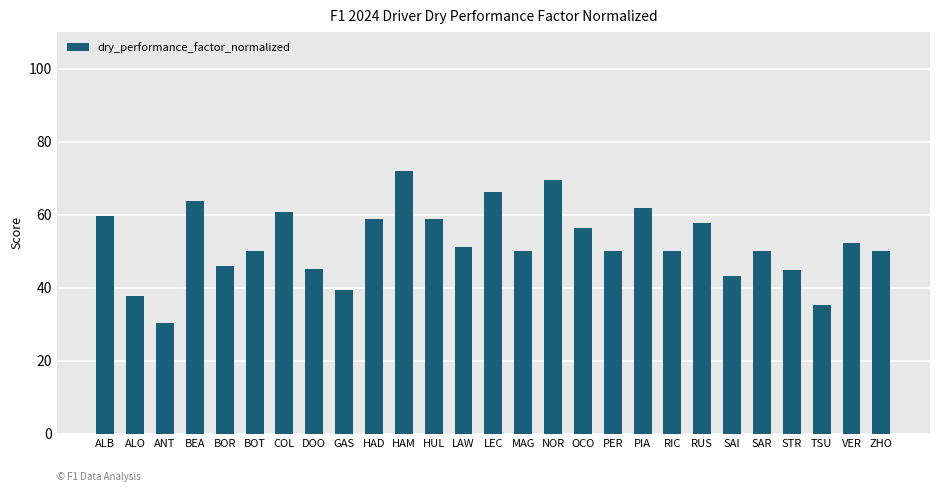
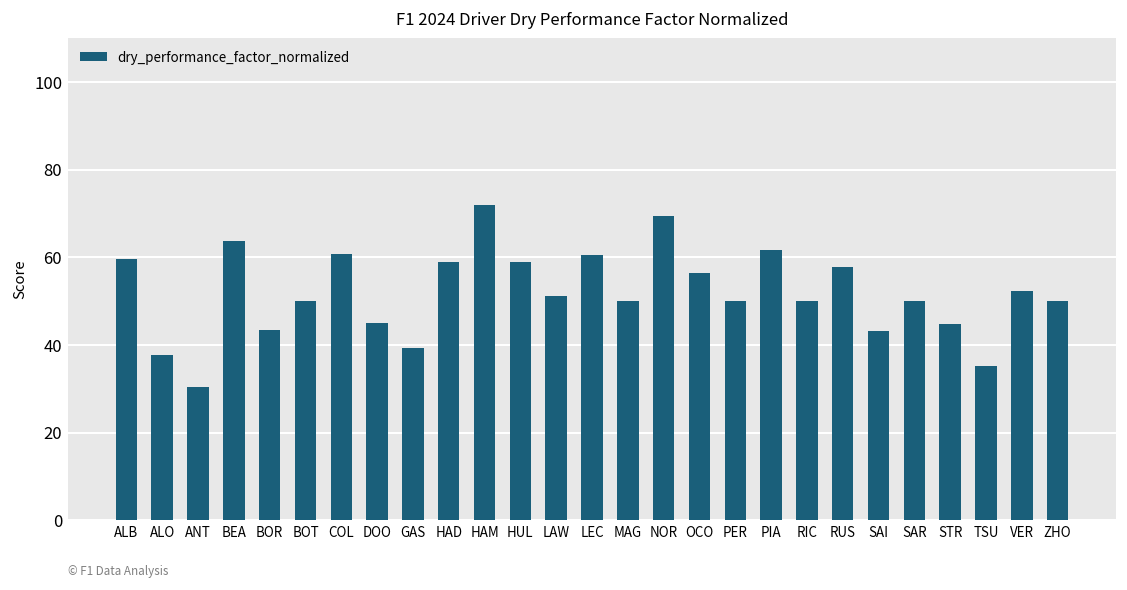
BOR: 46 -> 43
LEC: 66 -> 61
